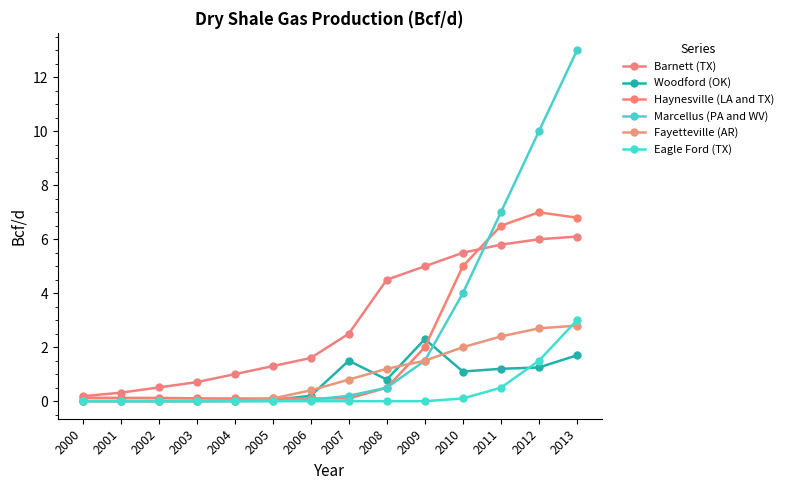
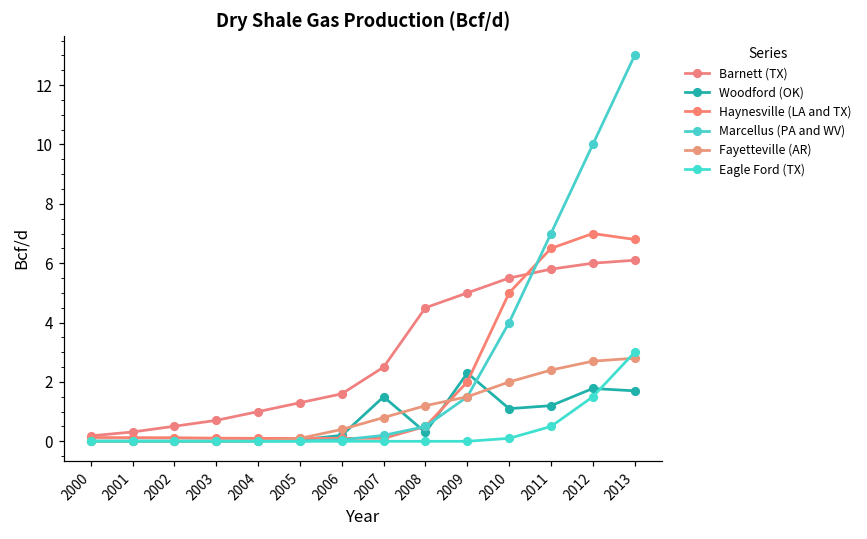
Woodford (OK), 2008: 0.8 -> 0.3
Woodford (OK), 2012: 1.3 -> 1.8
